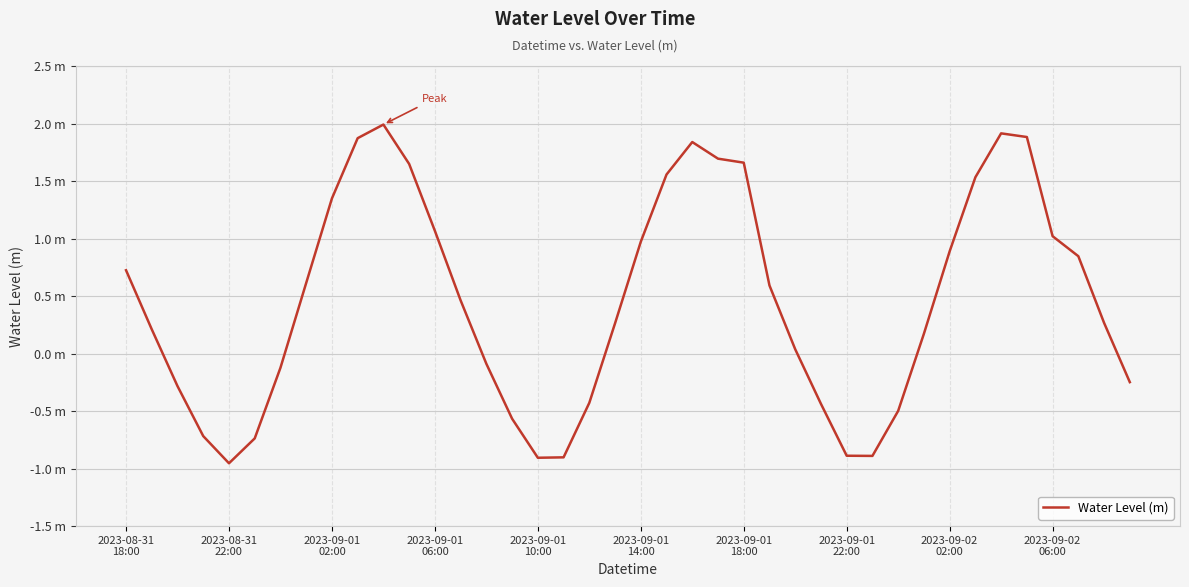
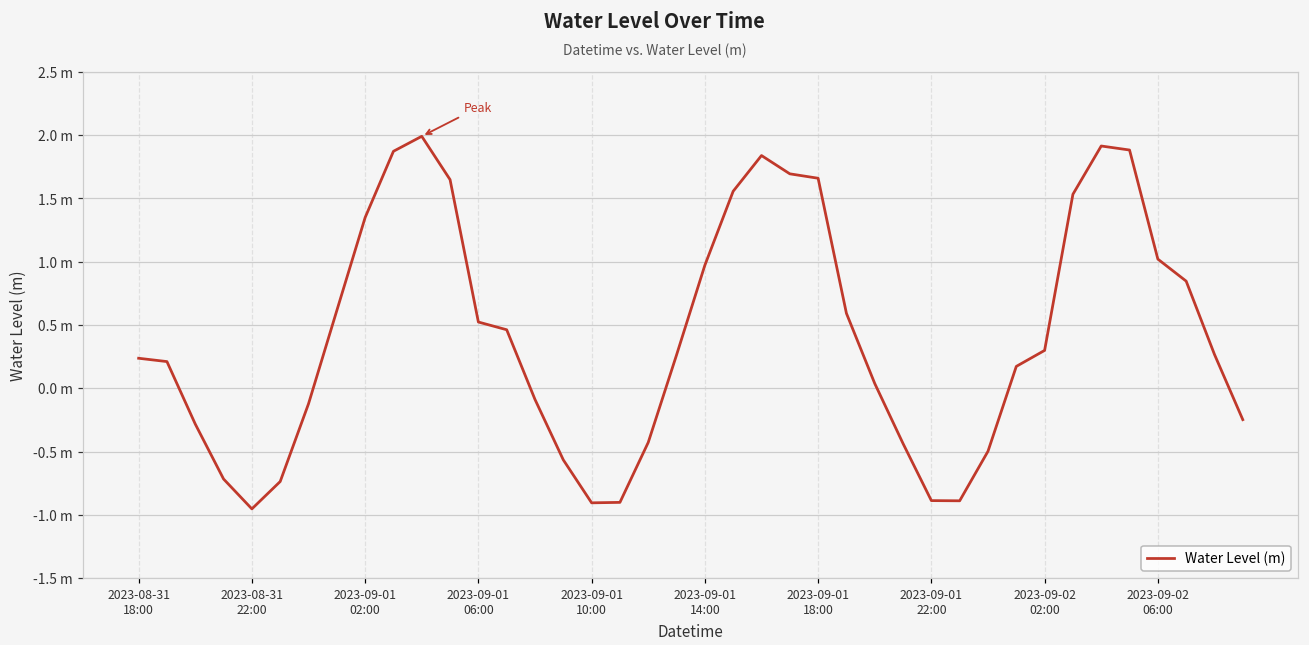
2023-08-31 18:00: 0.72 m -> 0.24 m
2023-09-01 06:00: 1.07 m -> 0.52 m
2023-09-02 02:00: 0.89 m -> 0.30 m
